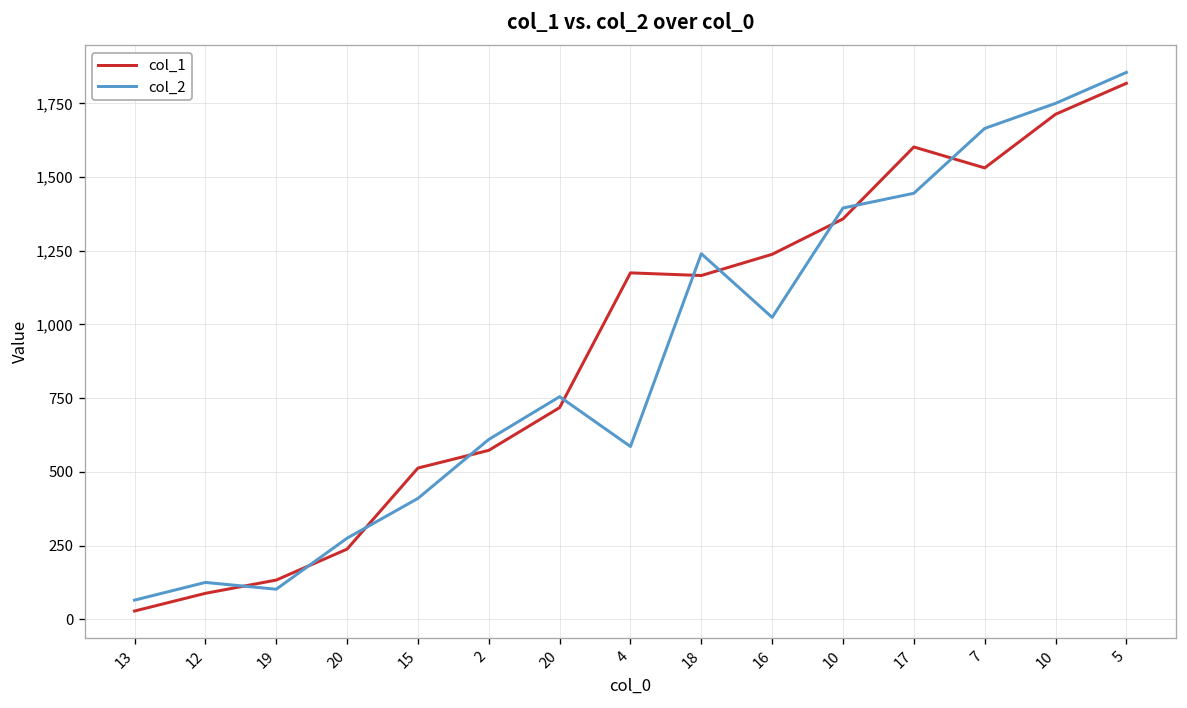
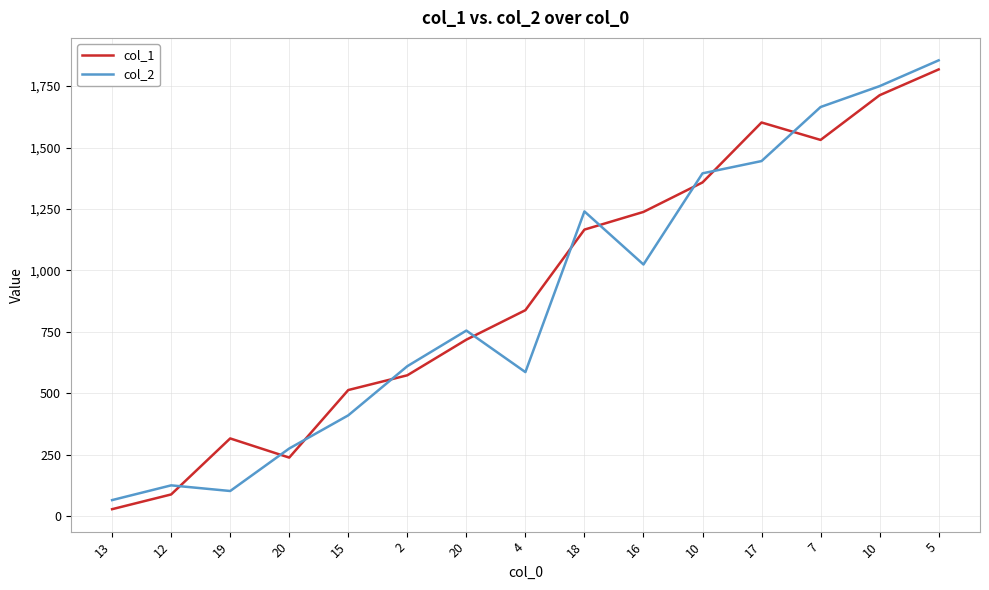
col_1, 19: 130 -> 320
col_1, 4: 1,180 -> 840
